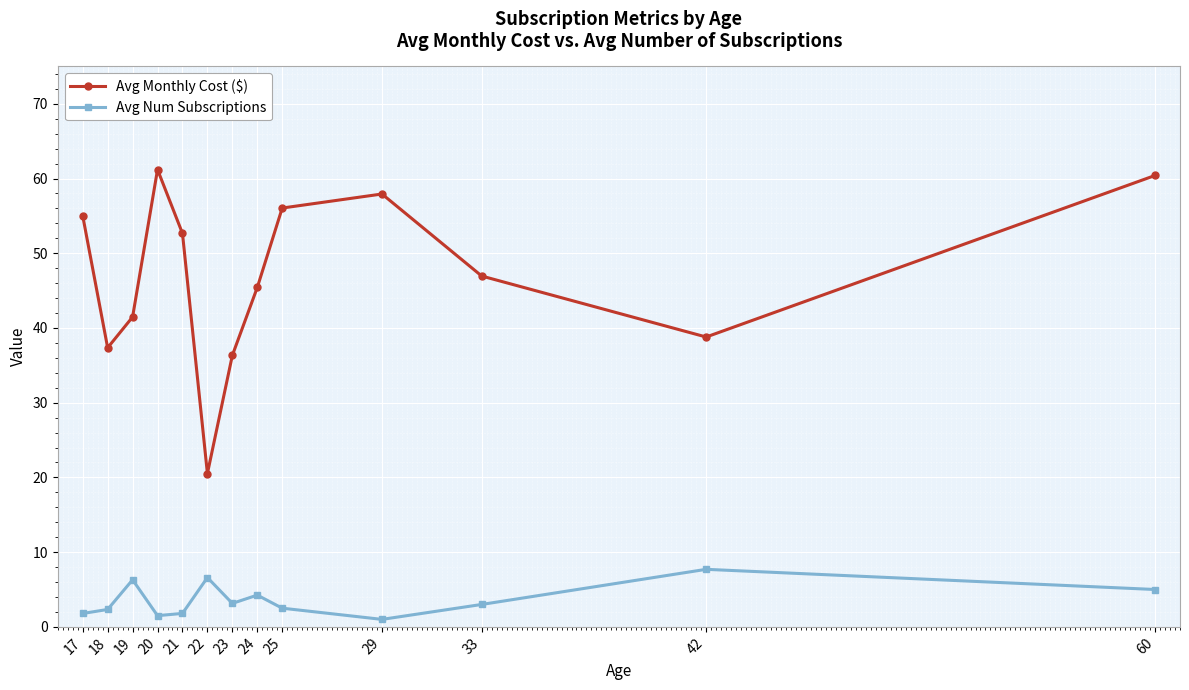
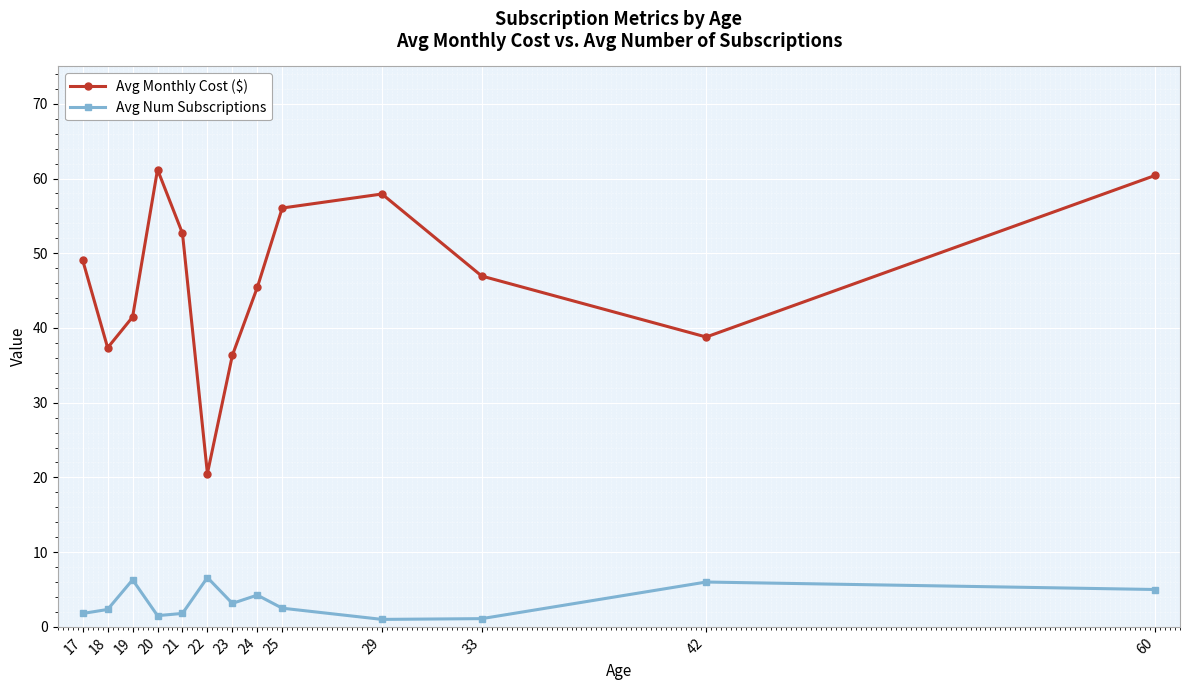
Avg Monthly Cost ($), 17: 55 -> 49
Avg Num Subscriptions, 33: 3 -> 1
Avg Num Subscriptions, 42: 8 -> 6
